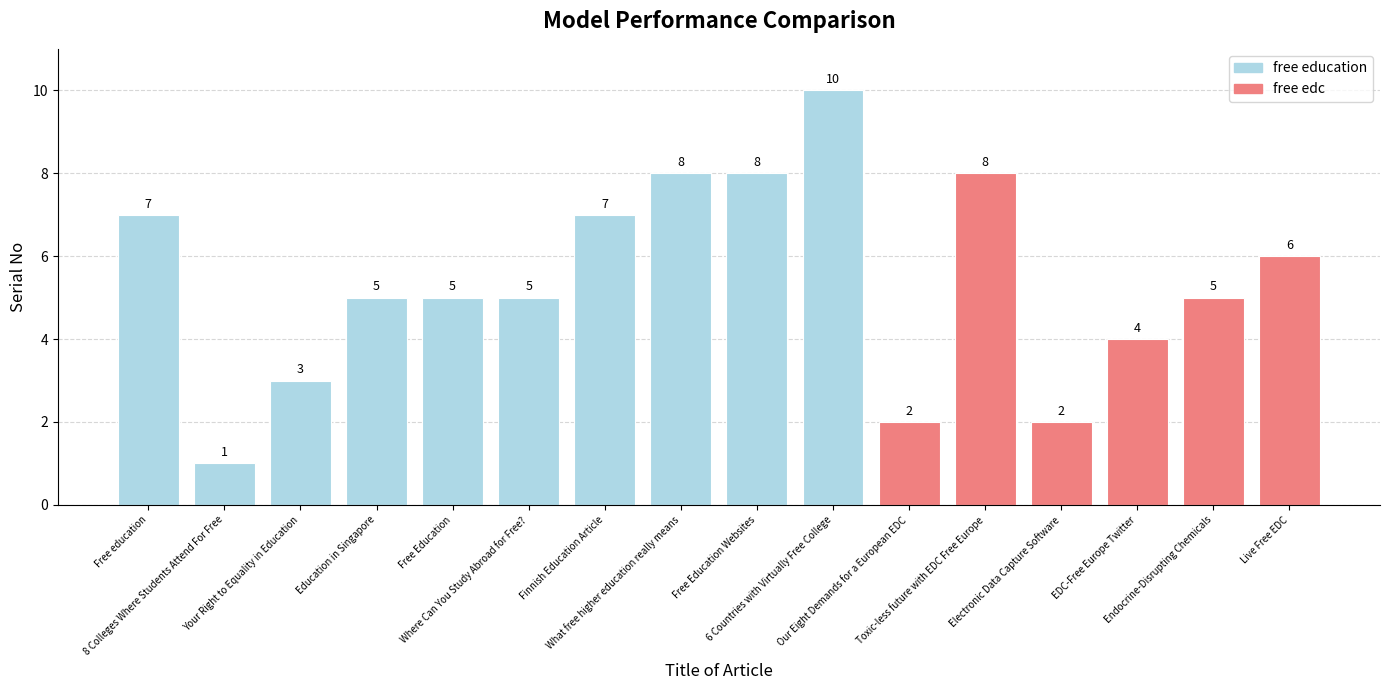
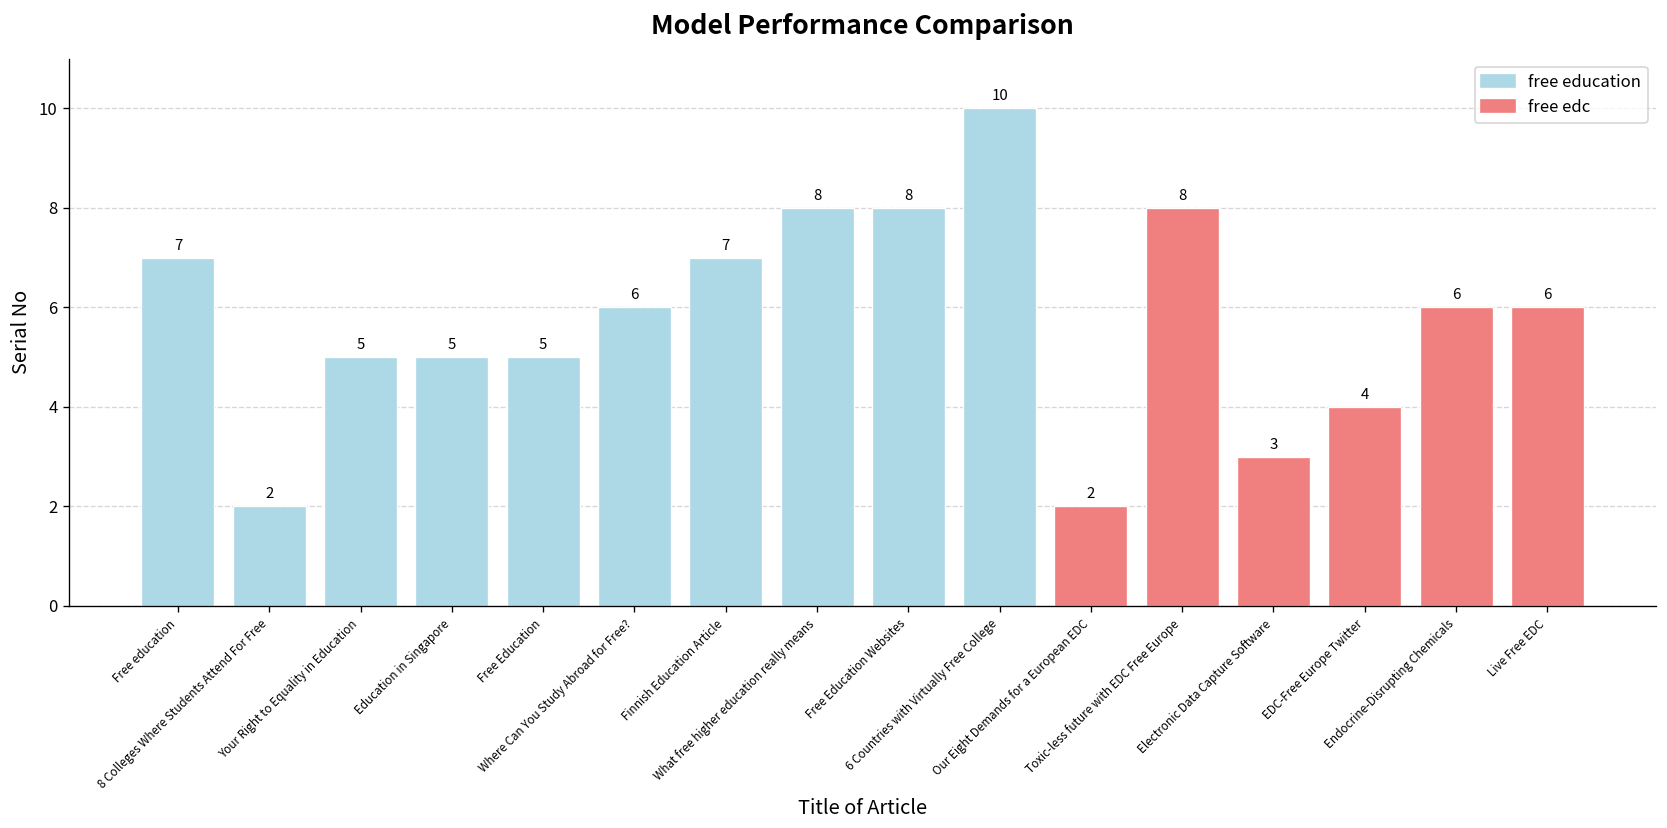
8 Colleges Where Students Attend For Free: 1 -> 2
Your Right to Equality in Education: 3 -> 5
Where Can You Study Abroad for Free?: 5 -> 6
Electronic Data Capture Software: 2 -> 3
Endocrine-Disrupting Chemicals: 5 -> 6
